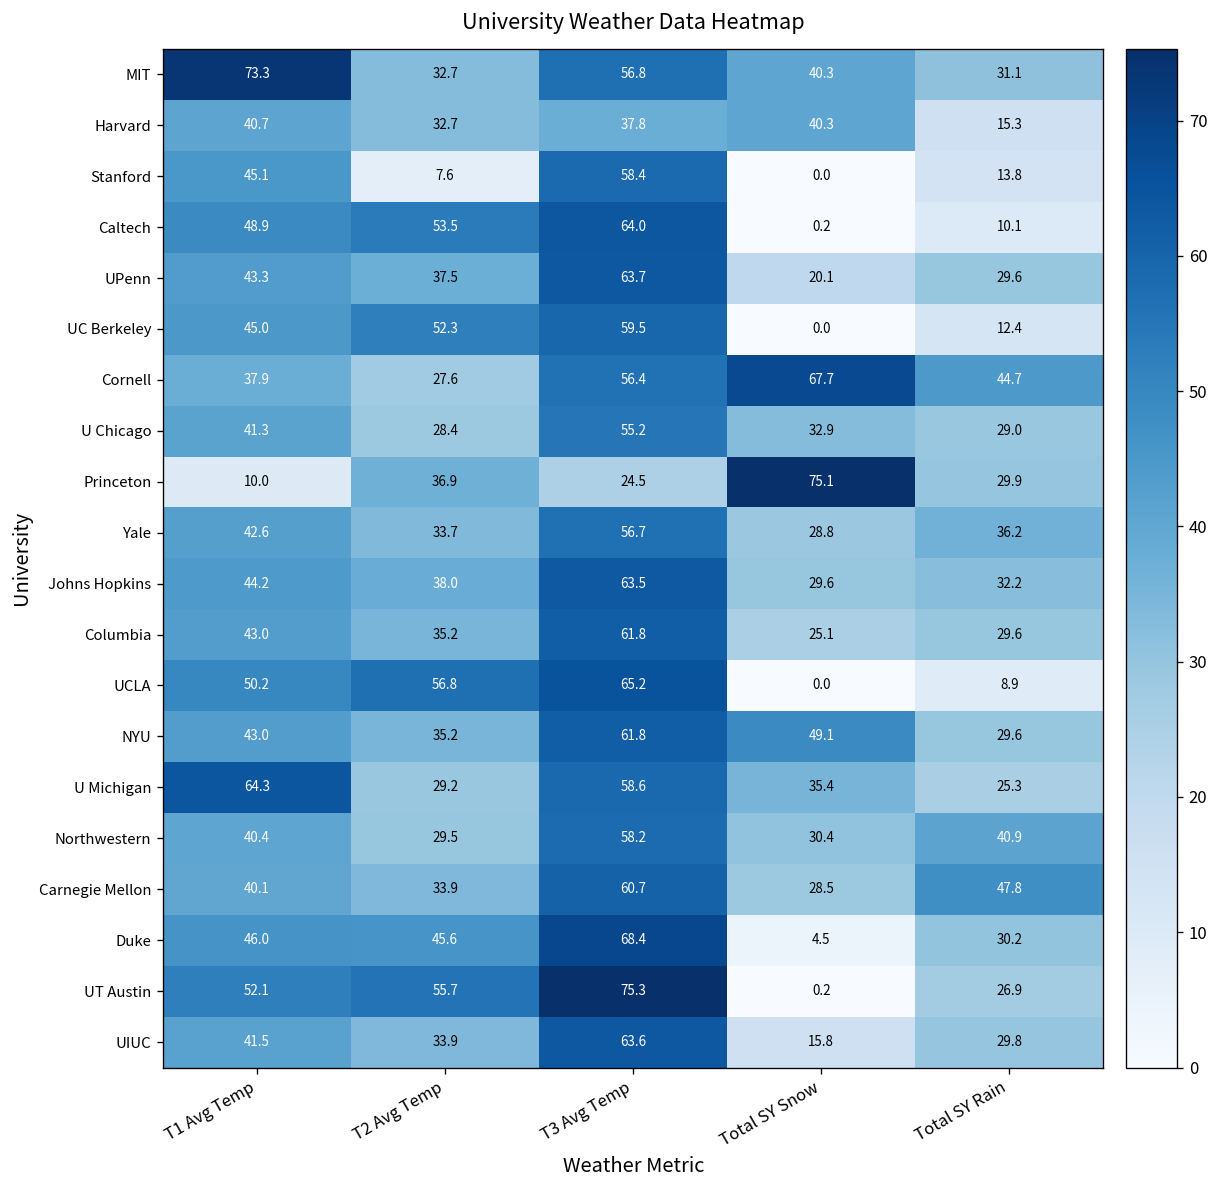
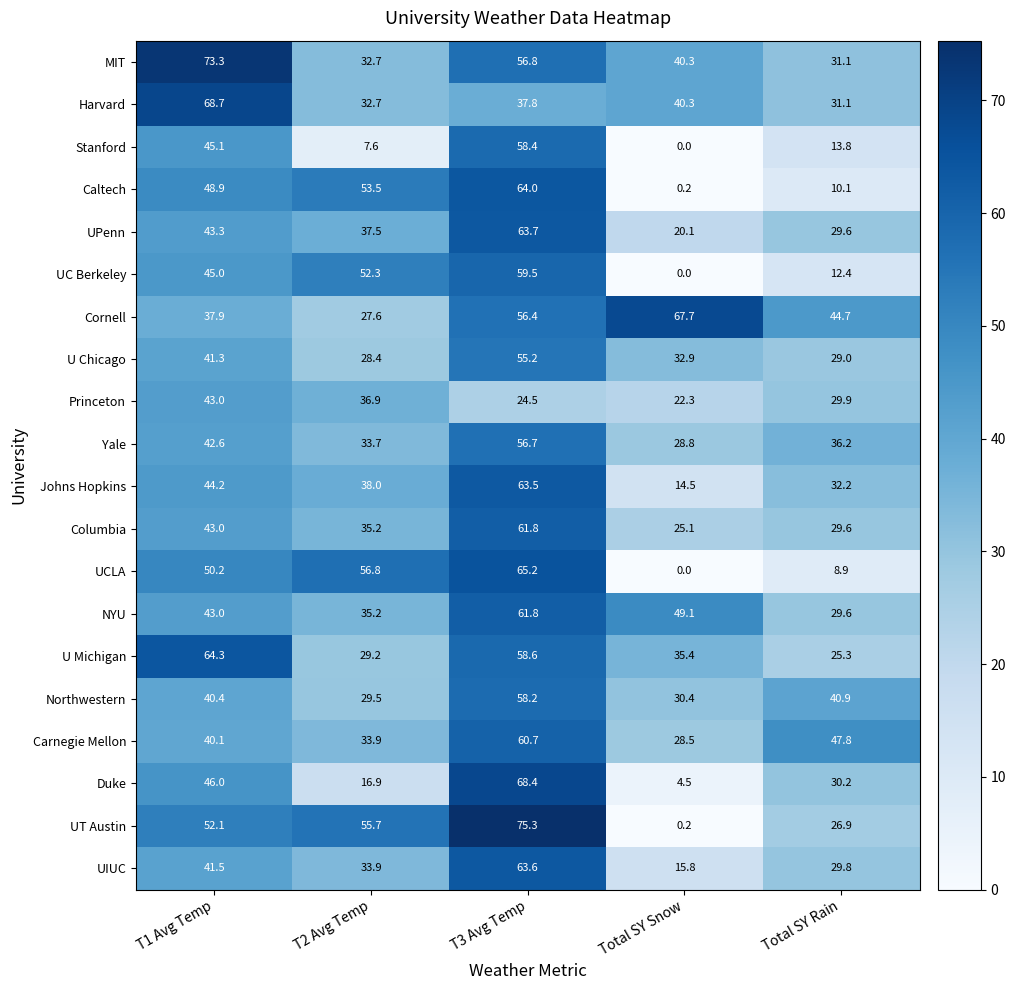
Harvard, T1 Avg Temp: 40.7 -> 68.7
Harvard, Total SY Rain: 15.3 -> 31.1
Princeton, T1 Avg Temp: 10.0 -> 43.0
Princeton, Total SY Snow: 75.1 -> 22.3
Johns Hopkins, Total SY Snow: 29.6 -> 14.5
Duke, T2 Avg Temp: 45.6 -> 16.9
